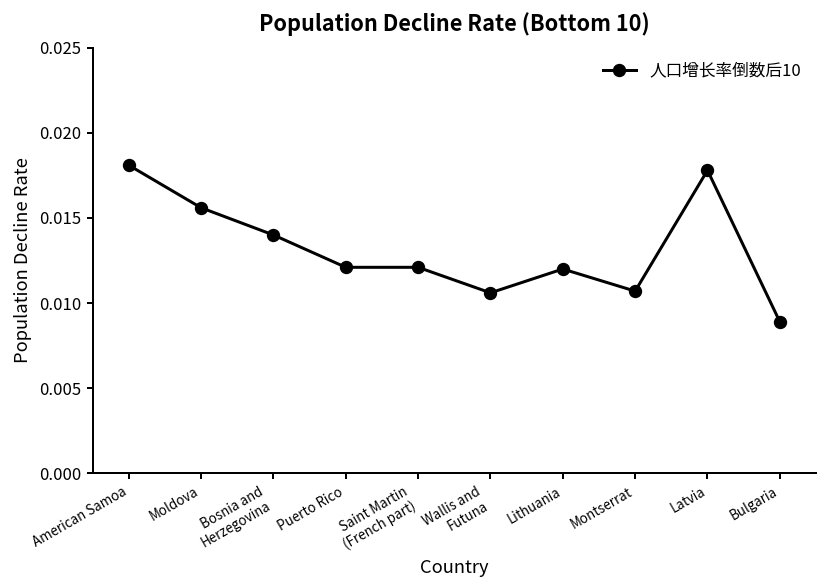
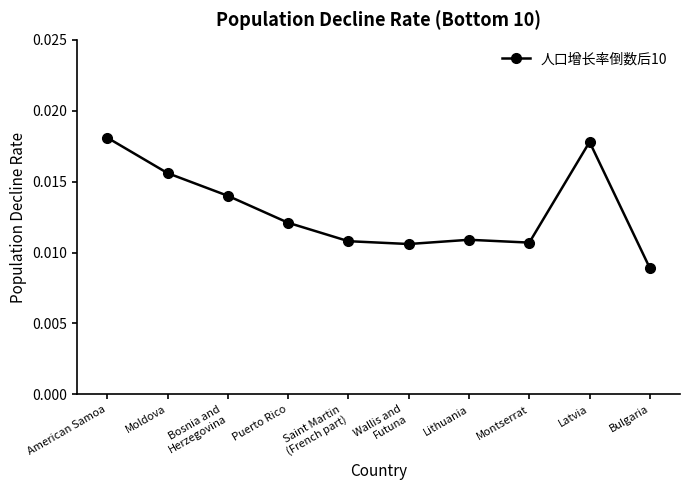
Saint Martin (French part): 0.0121 -> 0.0108
Lithuania: 0.0120 -> 0.0109
